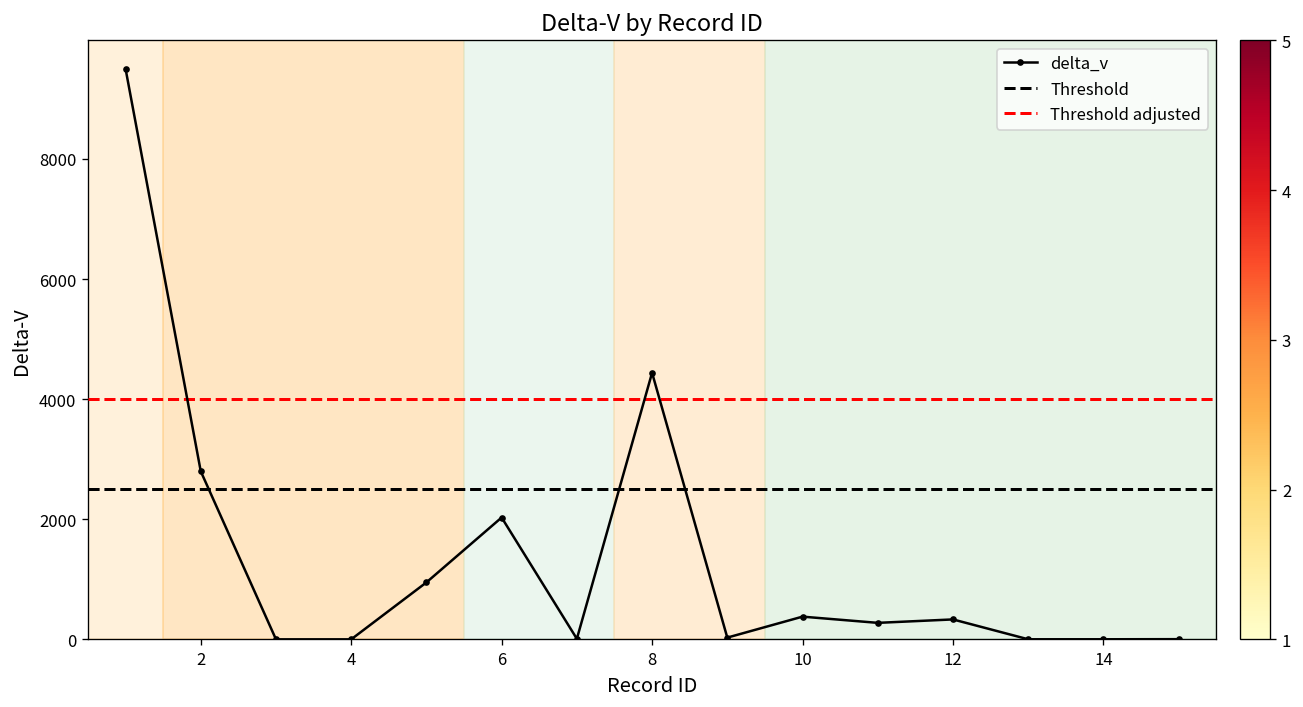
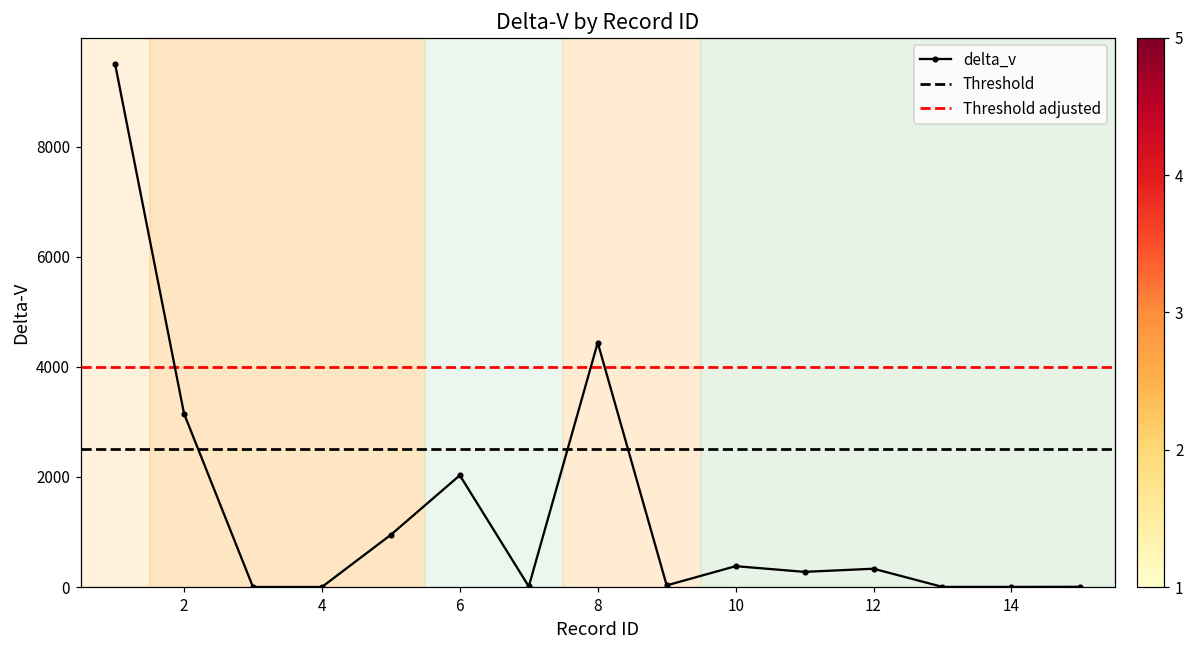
2: 2800 -> 3200
